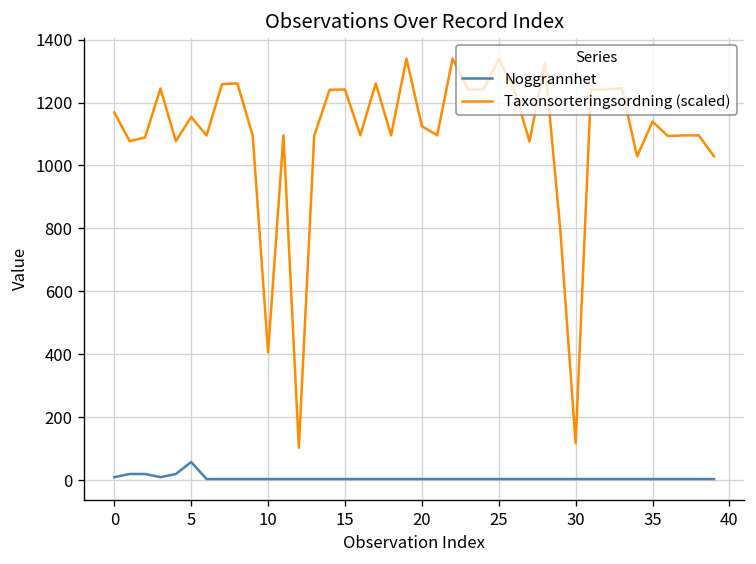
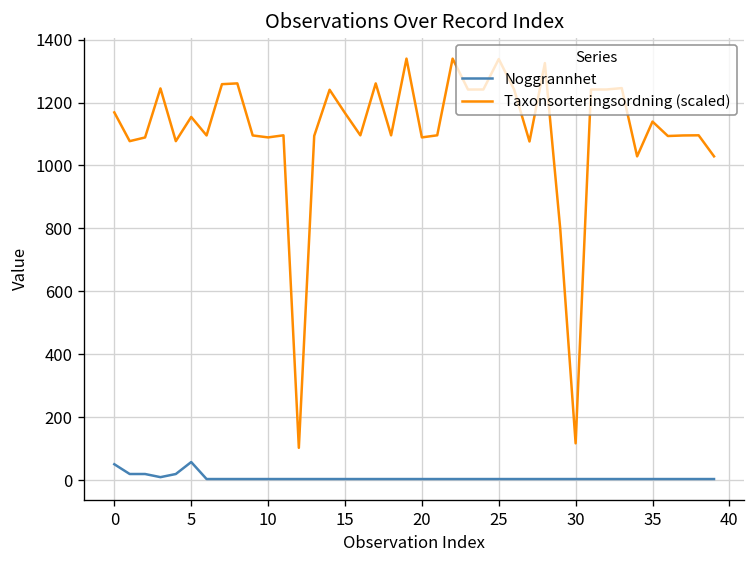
Noggrannhet, 0: 10 -> 50
Taxonsorteringsordning (scaled), 10: 410 -> 1090
Taxonsorteringsordning (scaled), 15: 1240 -> 1170
Taxonsorteringsordning (scaled), 20: 1130 -> 1090
